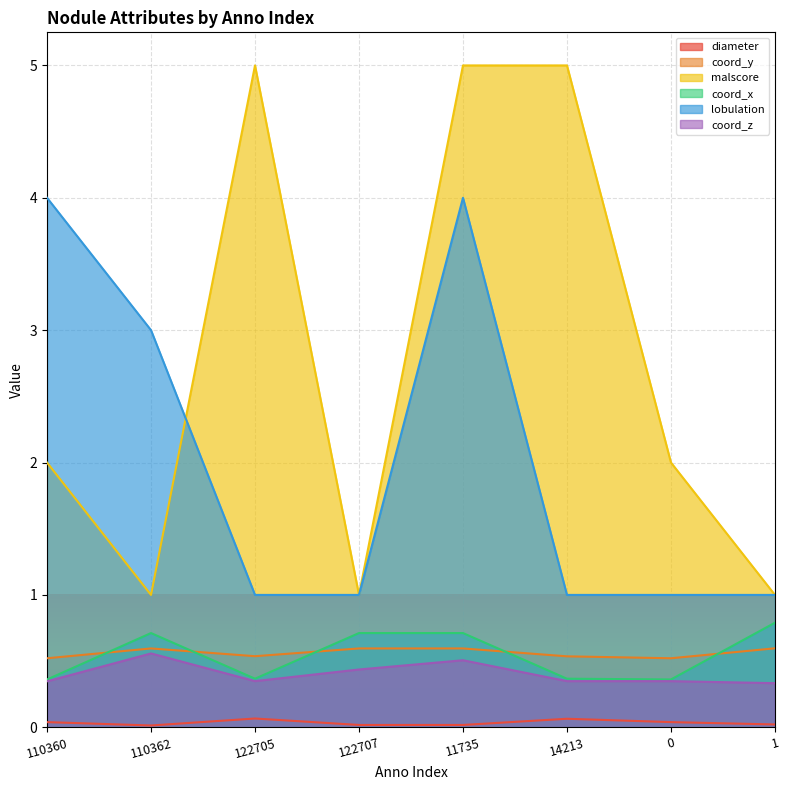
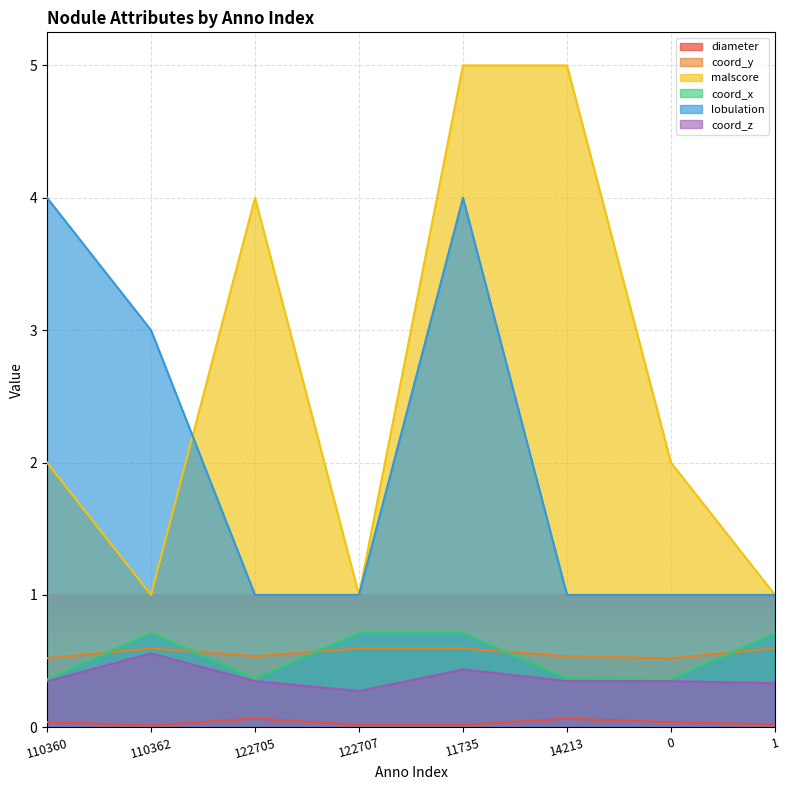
malscore, 122705: 5 -> 4
coord_z, 122707: 0.44 -> 0.27
coord_z, 11735: 0.51 -> 0.44
coord_x, 1: 0.79 -> 0.71
